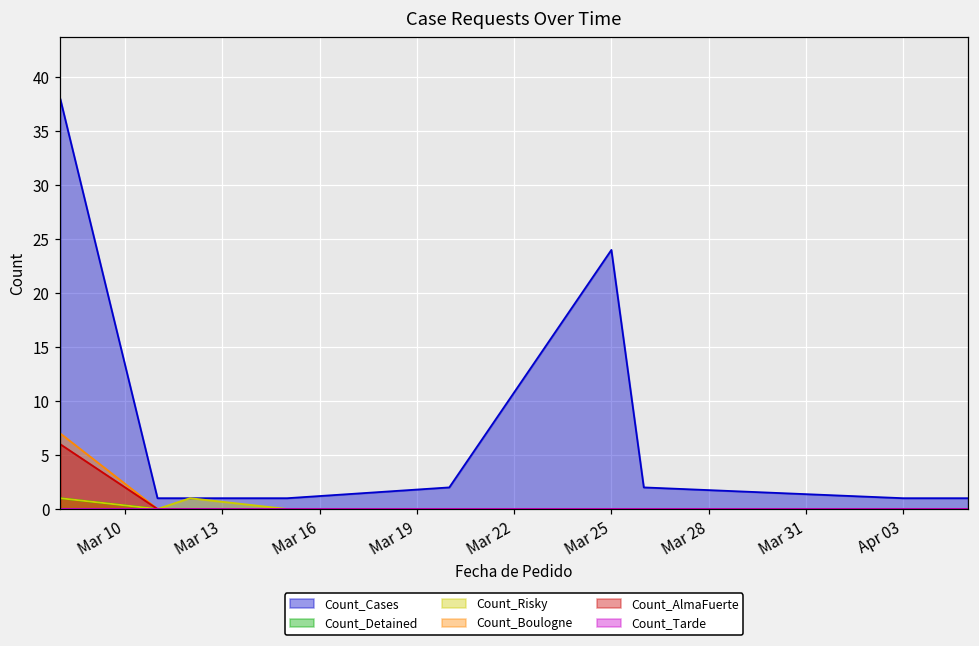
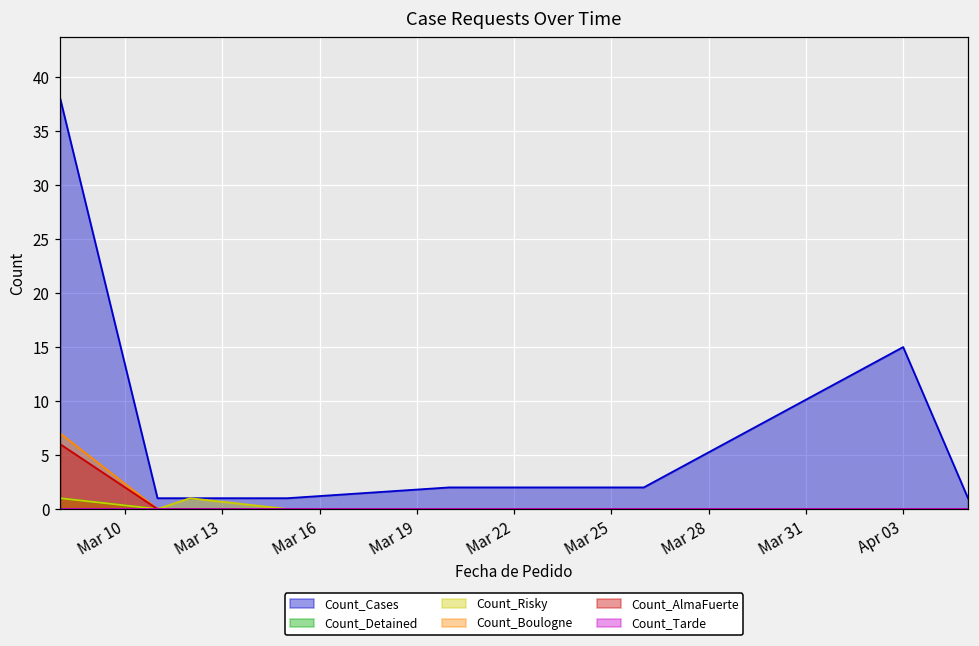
Count_Cases, Mar 25: 24 -> 2
Count_Cases, Apr 03: 1 -> 15
